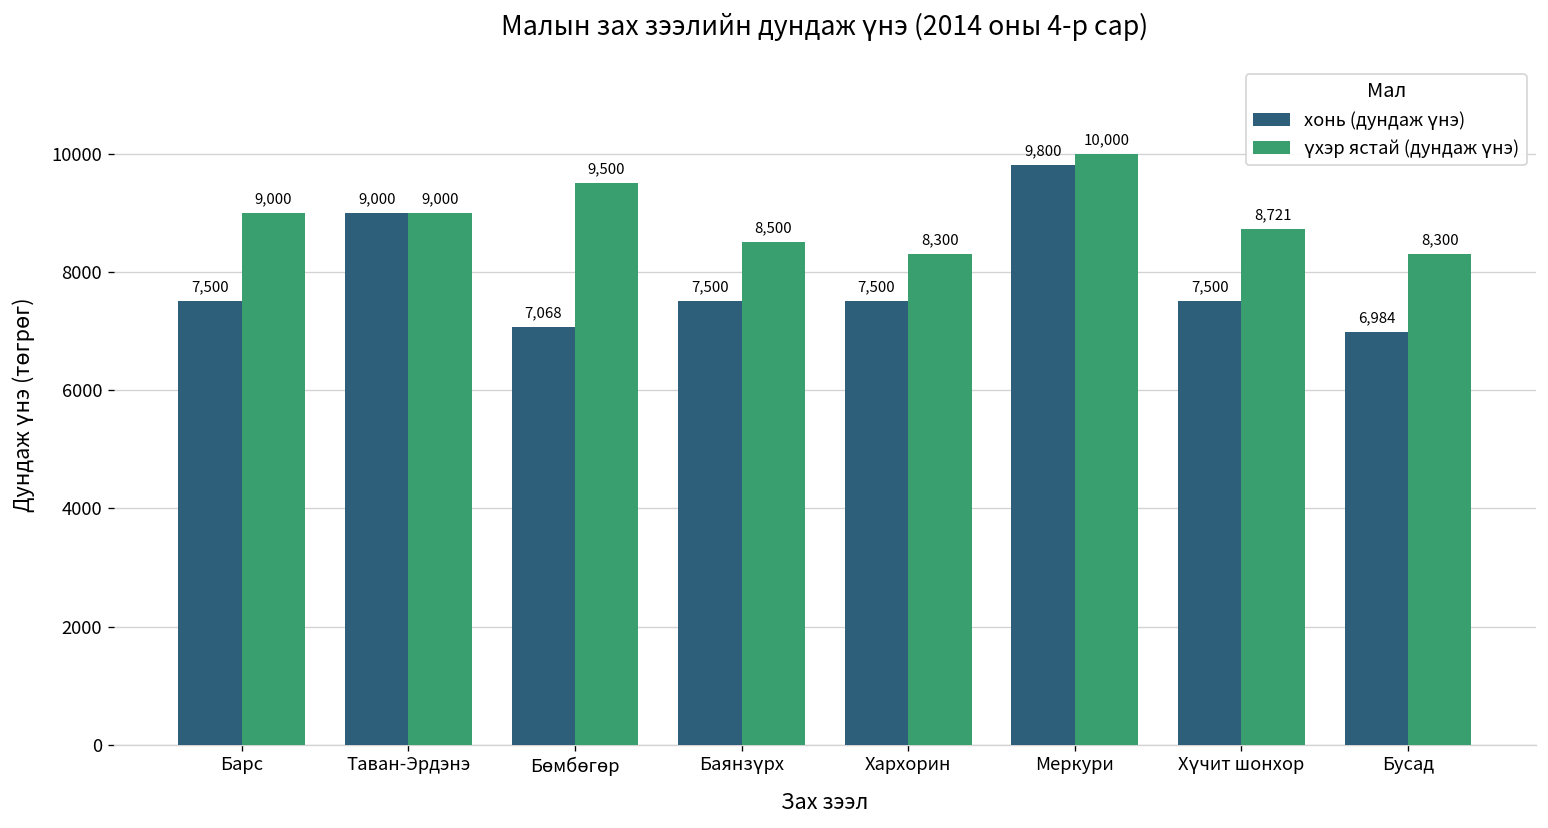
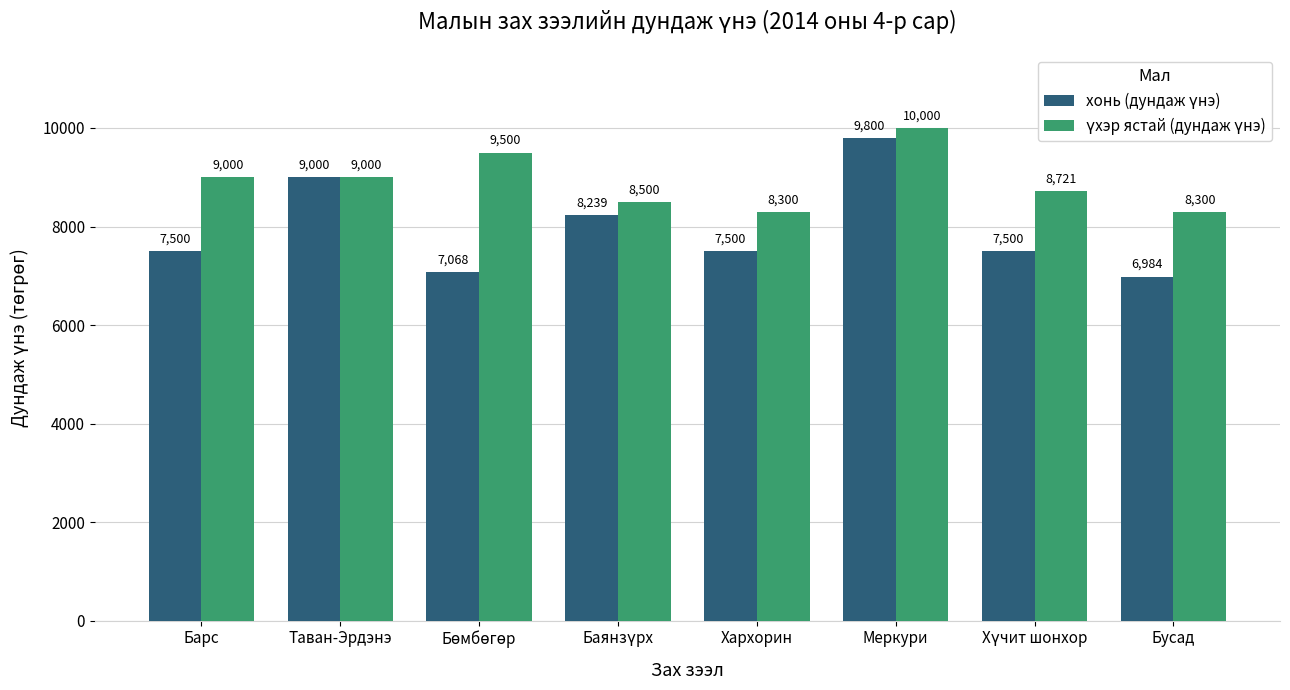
хонь (дундаж үнэ), Баянзүрх: 7,500 -> 8,239
